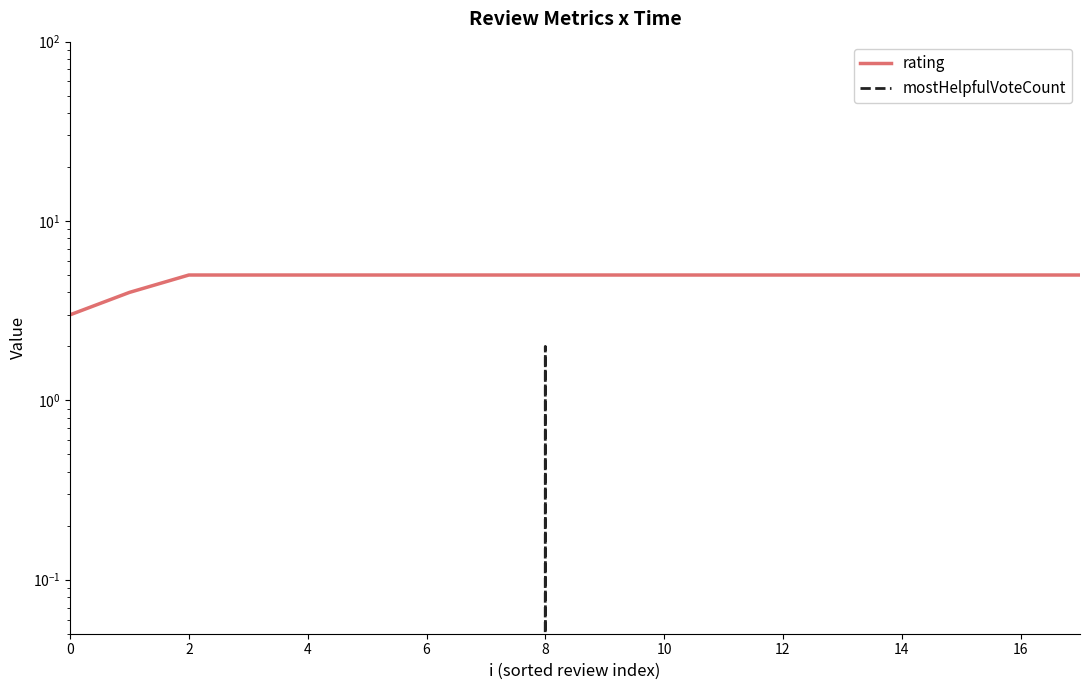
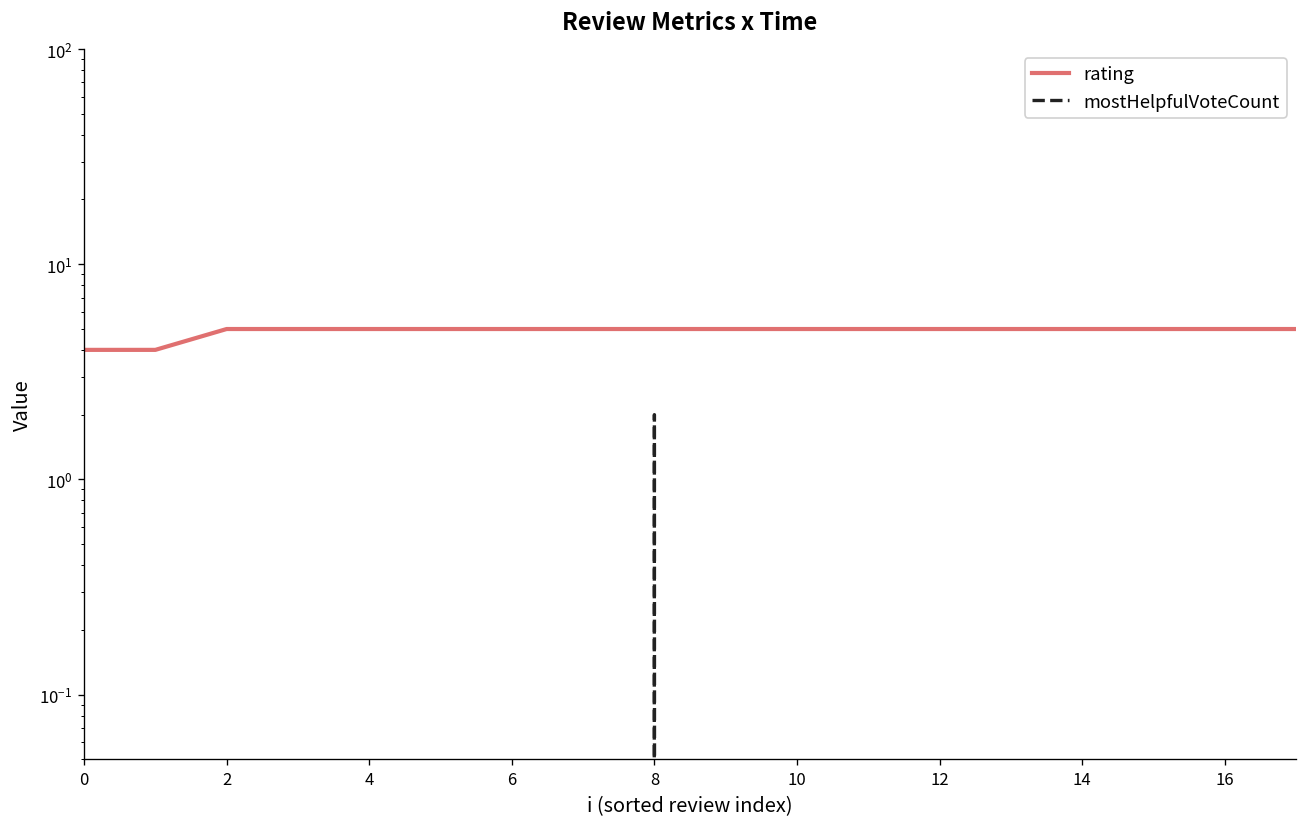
rating, 0: 3 -> 4
